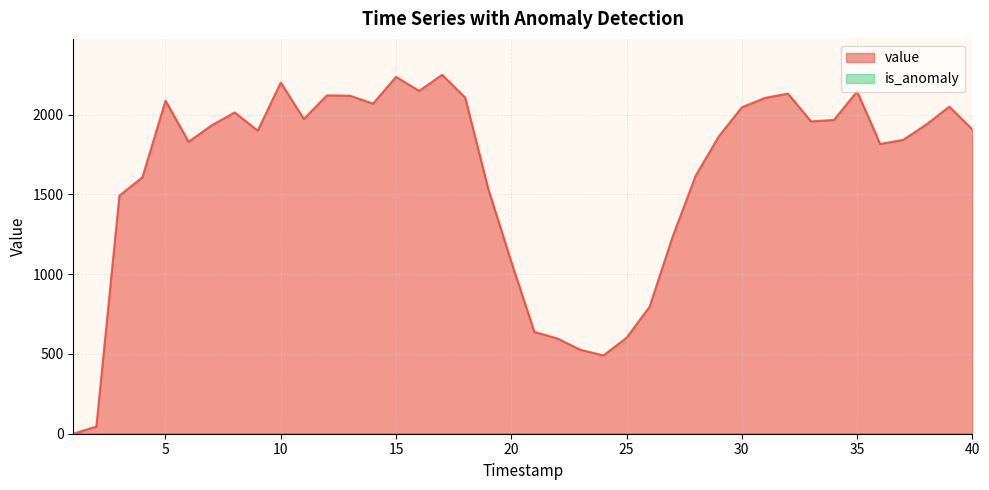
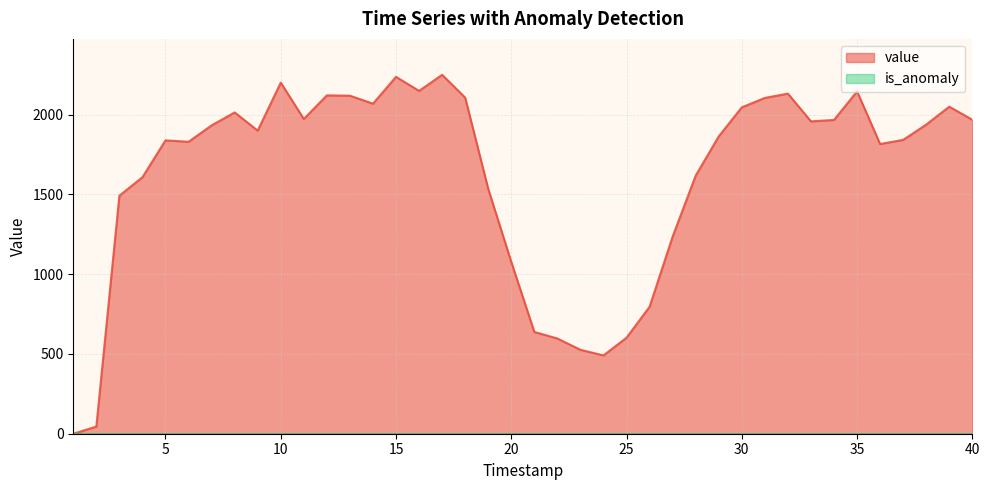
value, 5: 2090 -> 1840
value, 40: 1910 -> 1970
